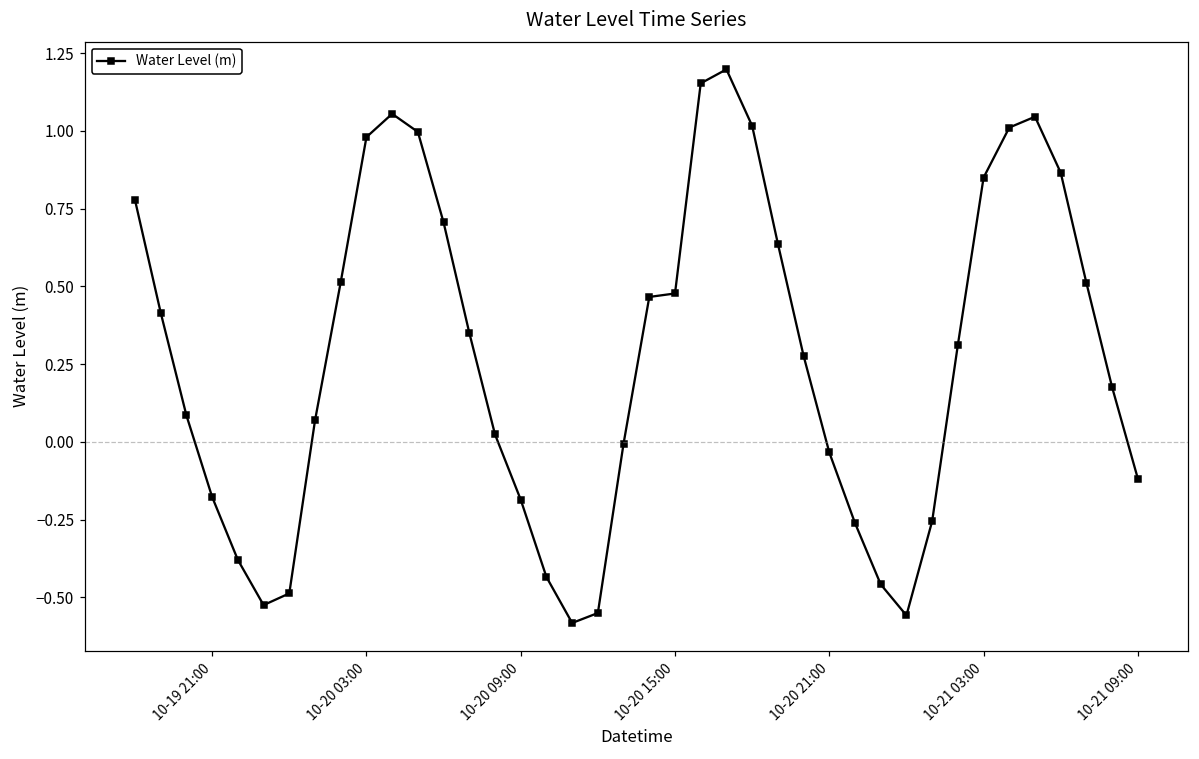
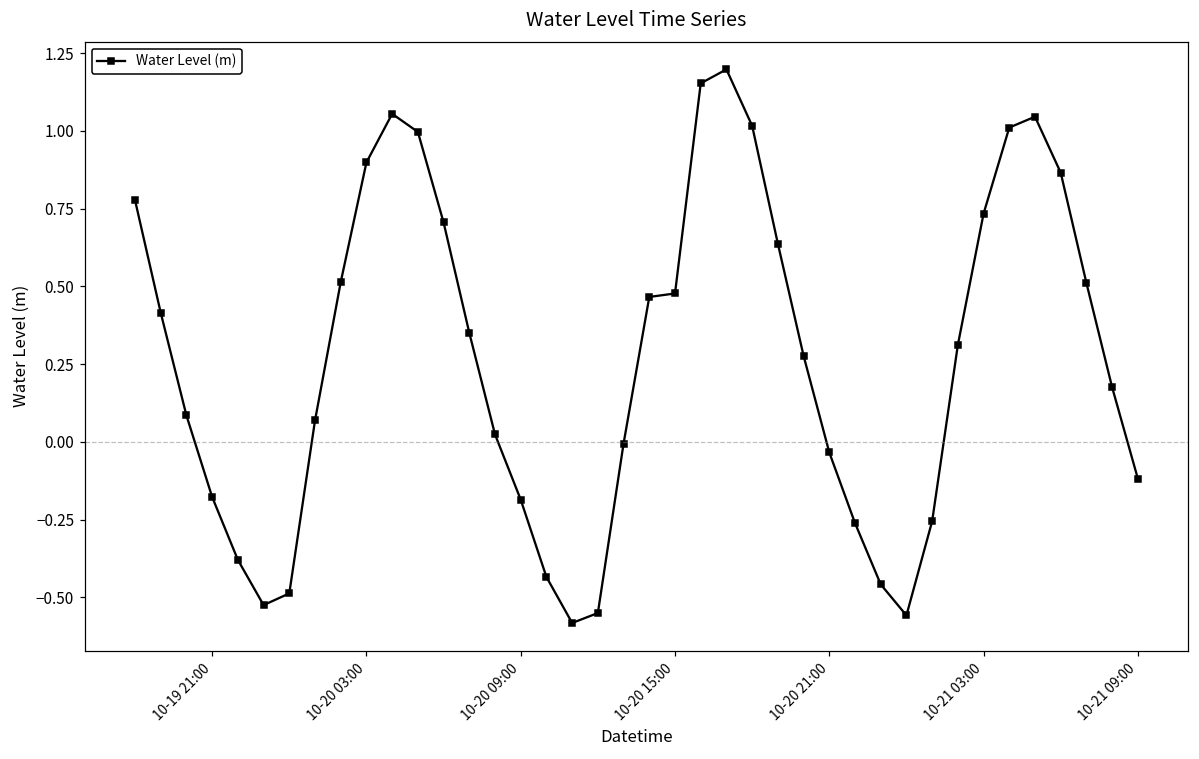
10-20 03:00: 0.98 -> 0.90
10-21 03:00: 0.85 -> 0.73
